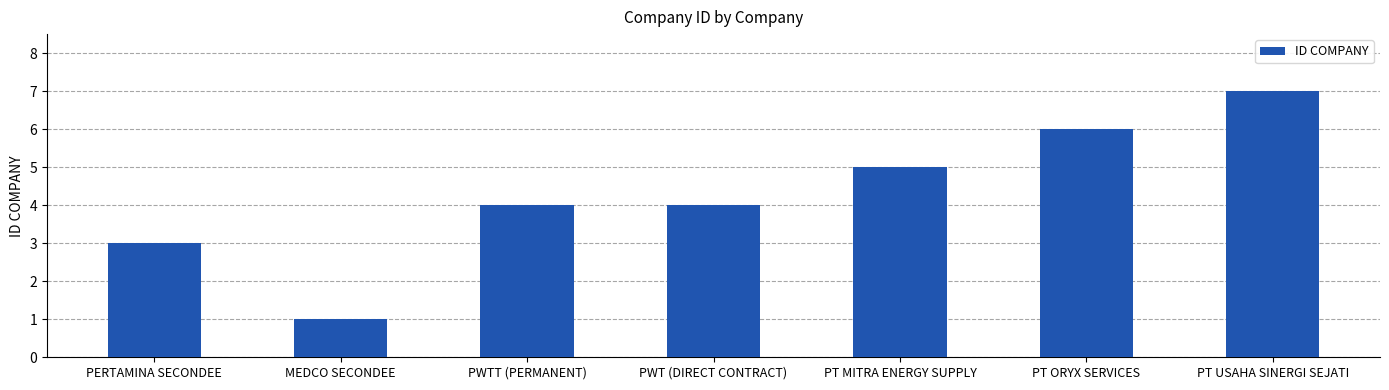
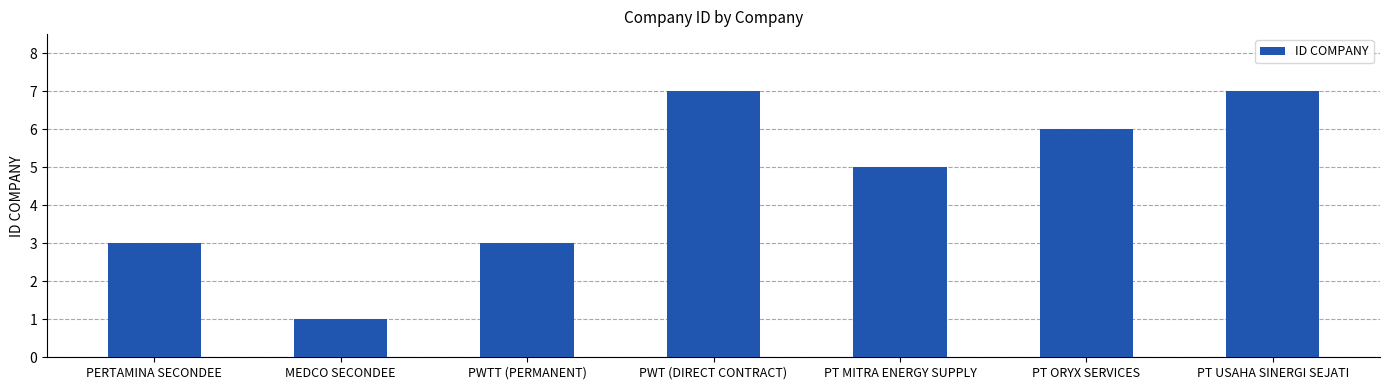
PWTT (PERMANENT): 4 -> 3
PWT (DIRECT CONTRACT): 4 -> 7
